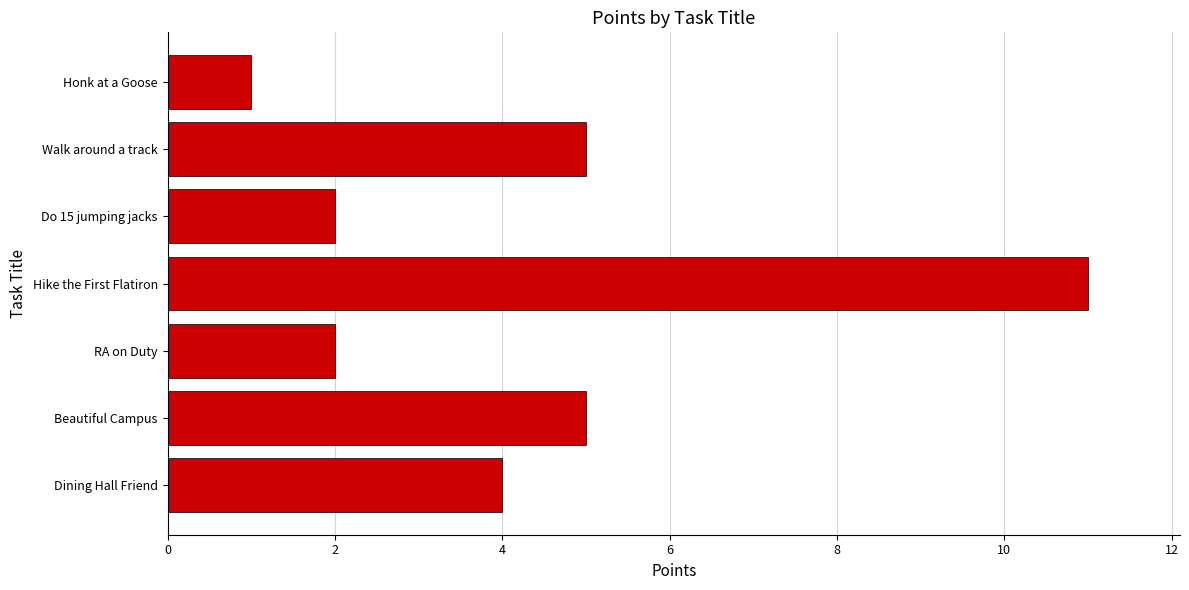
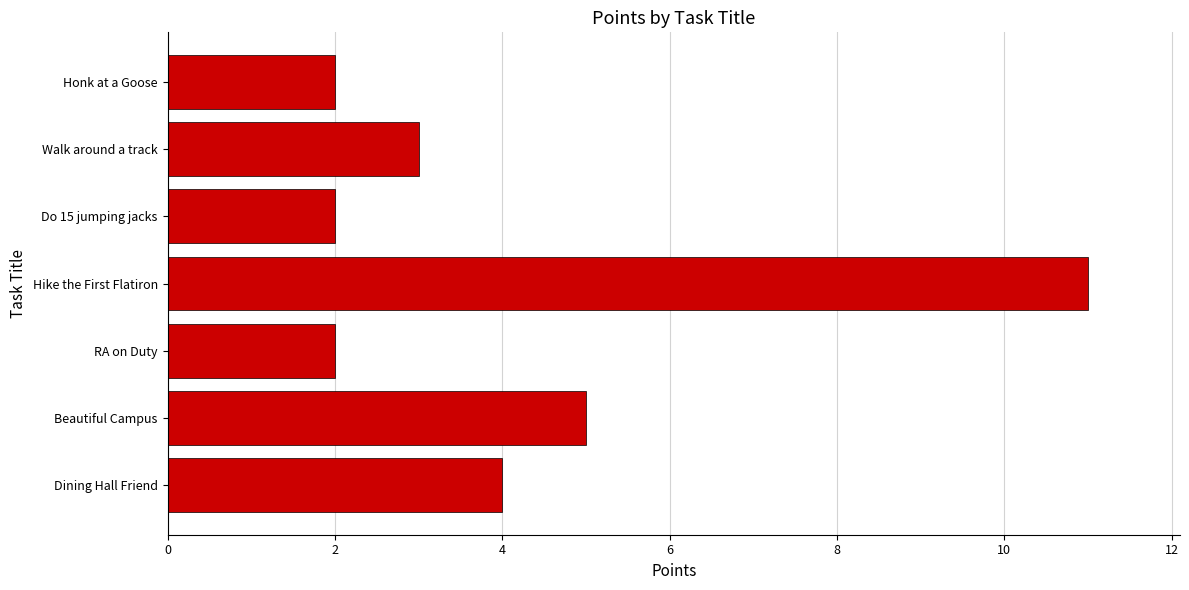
Honk at a Goose: 1 -> 2
Walk around a track: 5 -> 3
